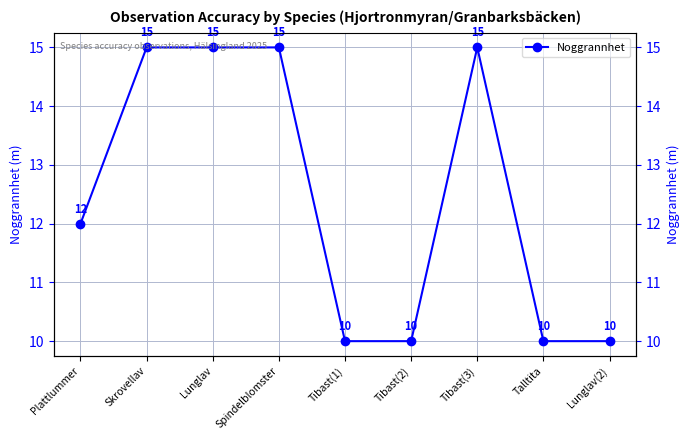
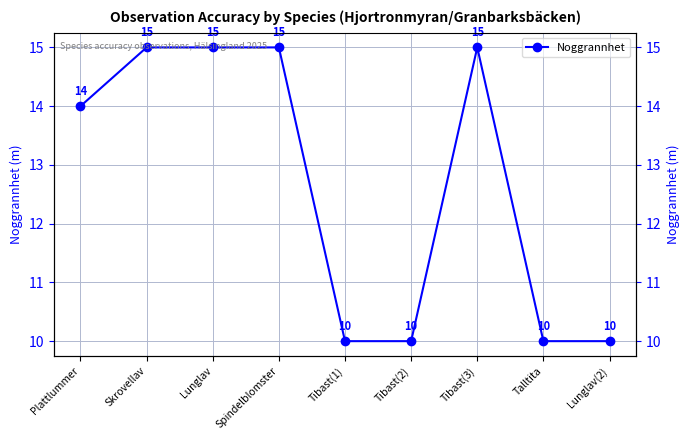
Plattlummer: 12 -> 14
